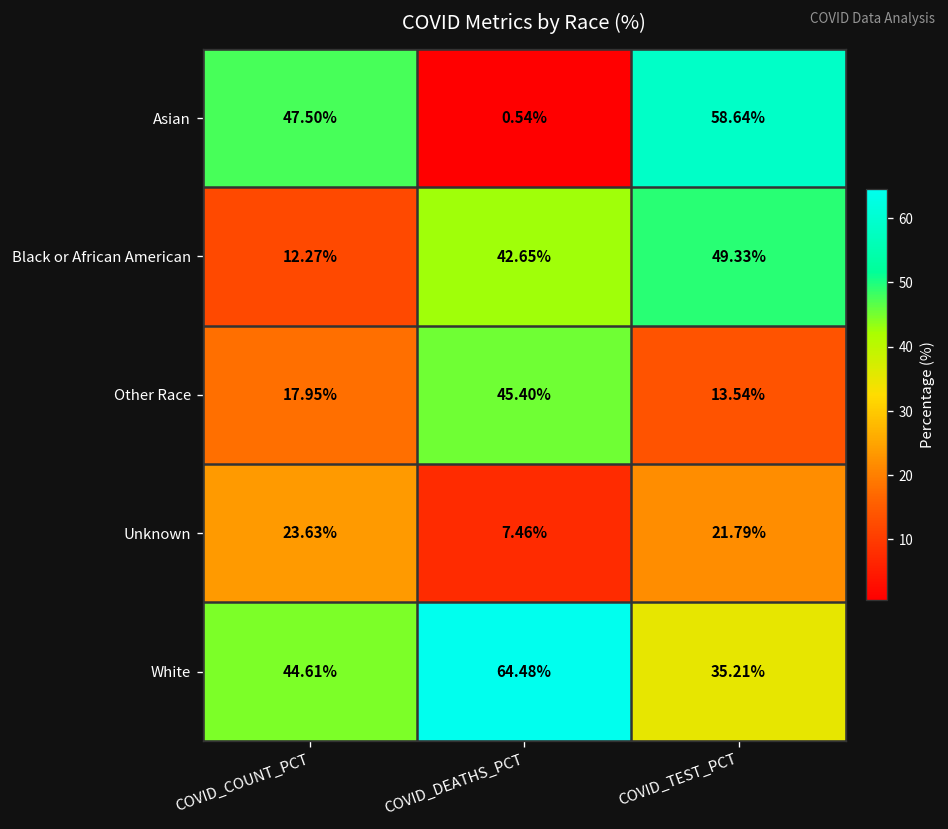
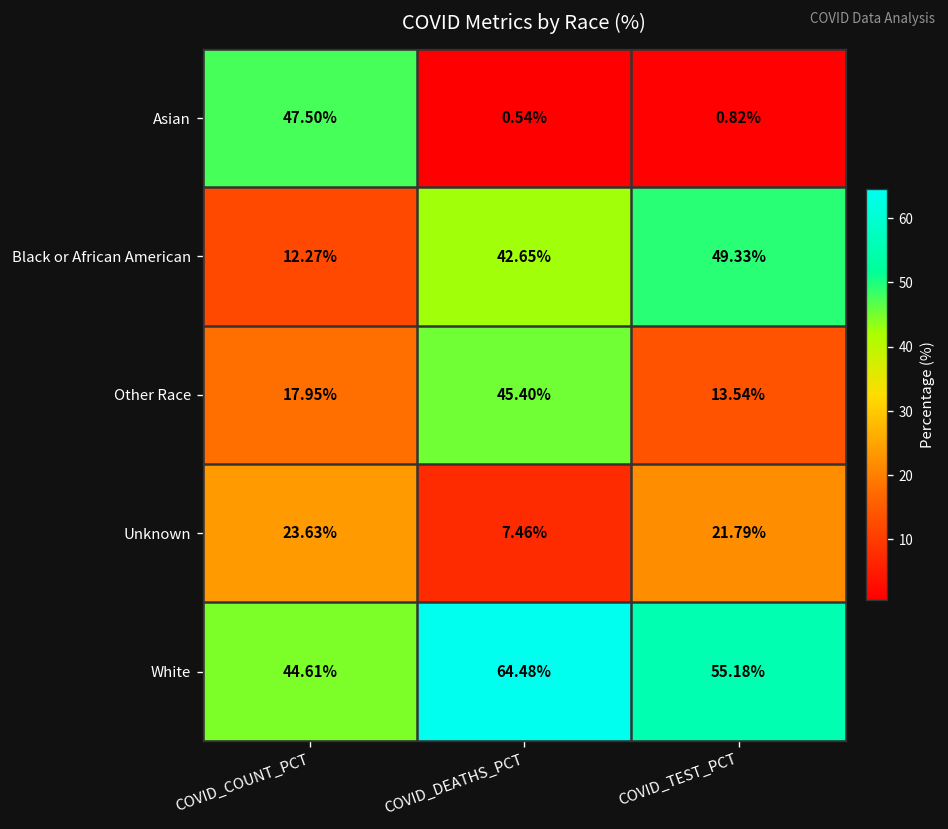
Asian, COVID_TEST_PCT: 58.64% -> 0.82%
White, COVID_TEST_PCT: 35.21% -> 55.18%
